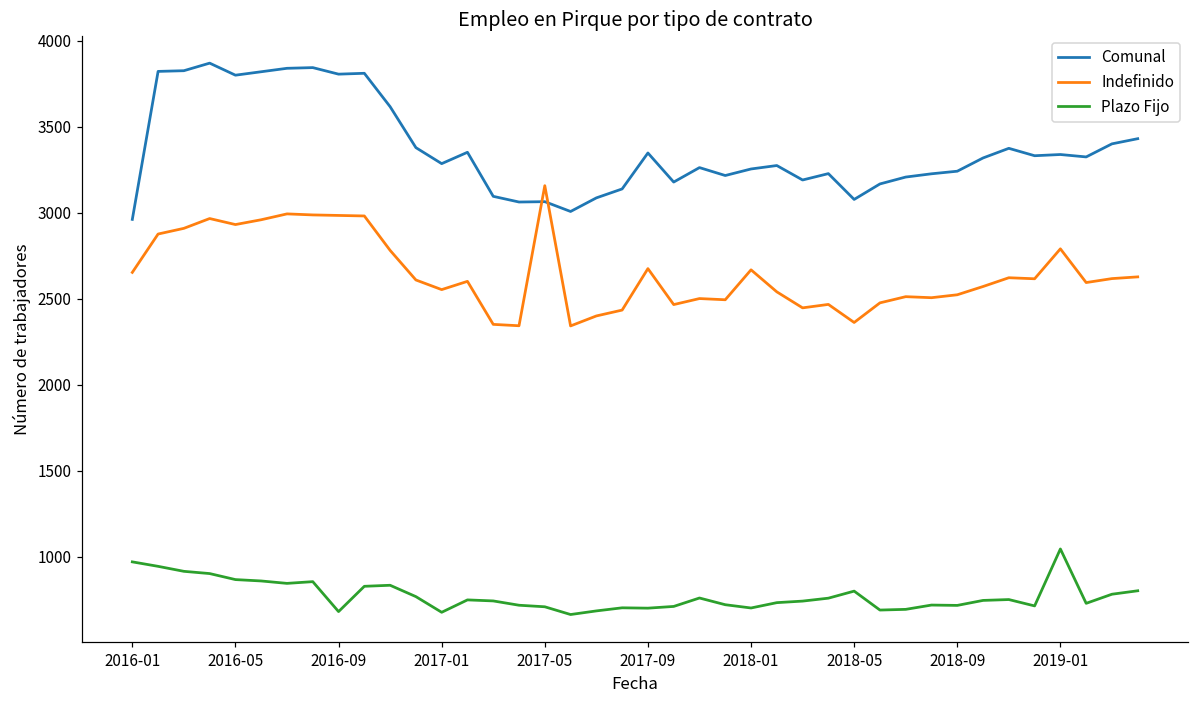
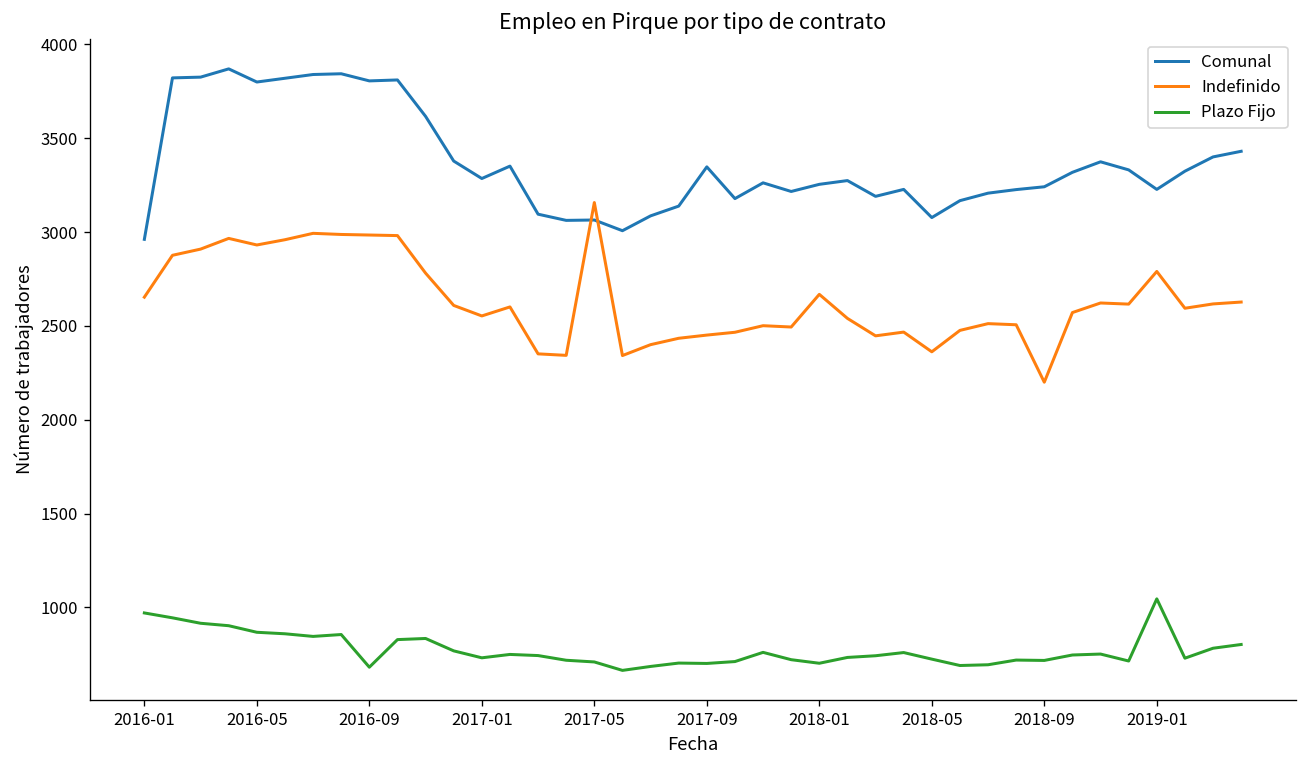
Plazo Fijo, 2017-01: 680 -> 730
Indefinido, 2017-09: 2680 -> 2450
Plazo Fijo, 2018-05: 800 -> 730
Indefinido, 2018-09: 2520 -> 2200
Comunal, 2019-01: 3340 -> 3230
